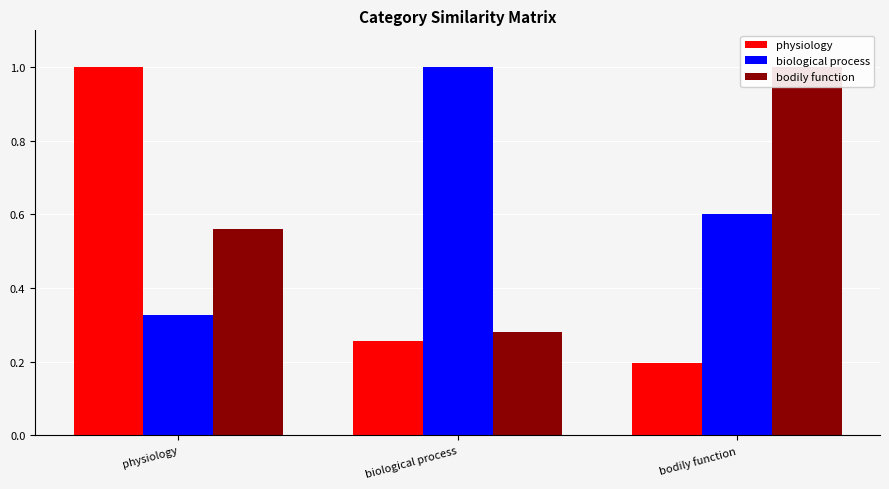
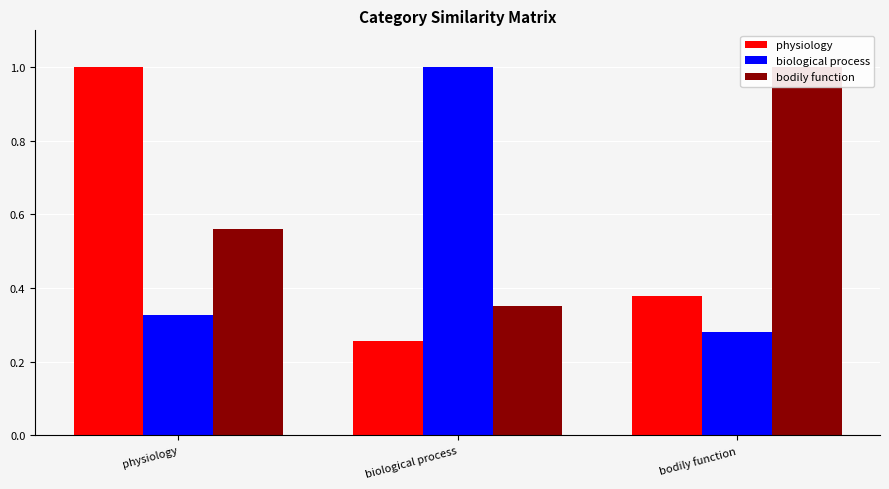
bodily function, biological process: 0.28 -> 0.35
physiology, bodily function: 0.20 -> 0.38
biological process, bodily function: 0.60 -> 0.28
